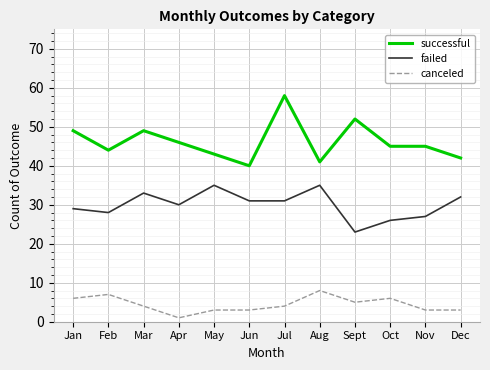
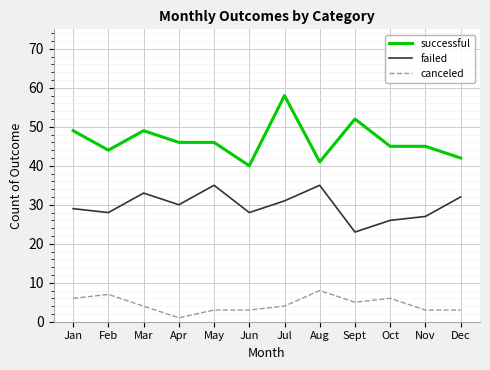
successful, May: 43 -> 46
failed, Jun: 31 -> 28
